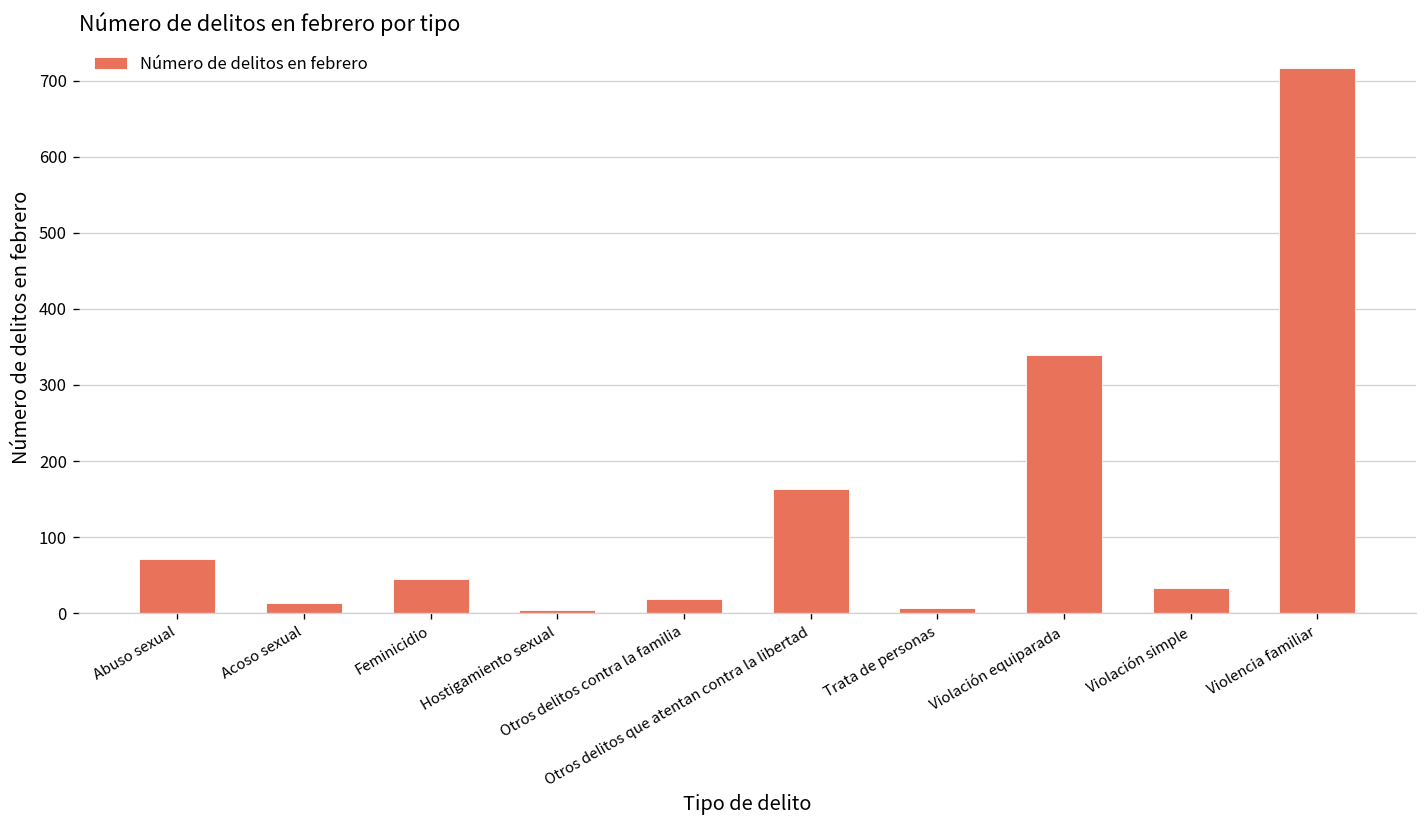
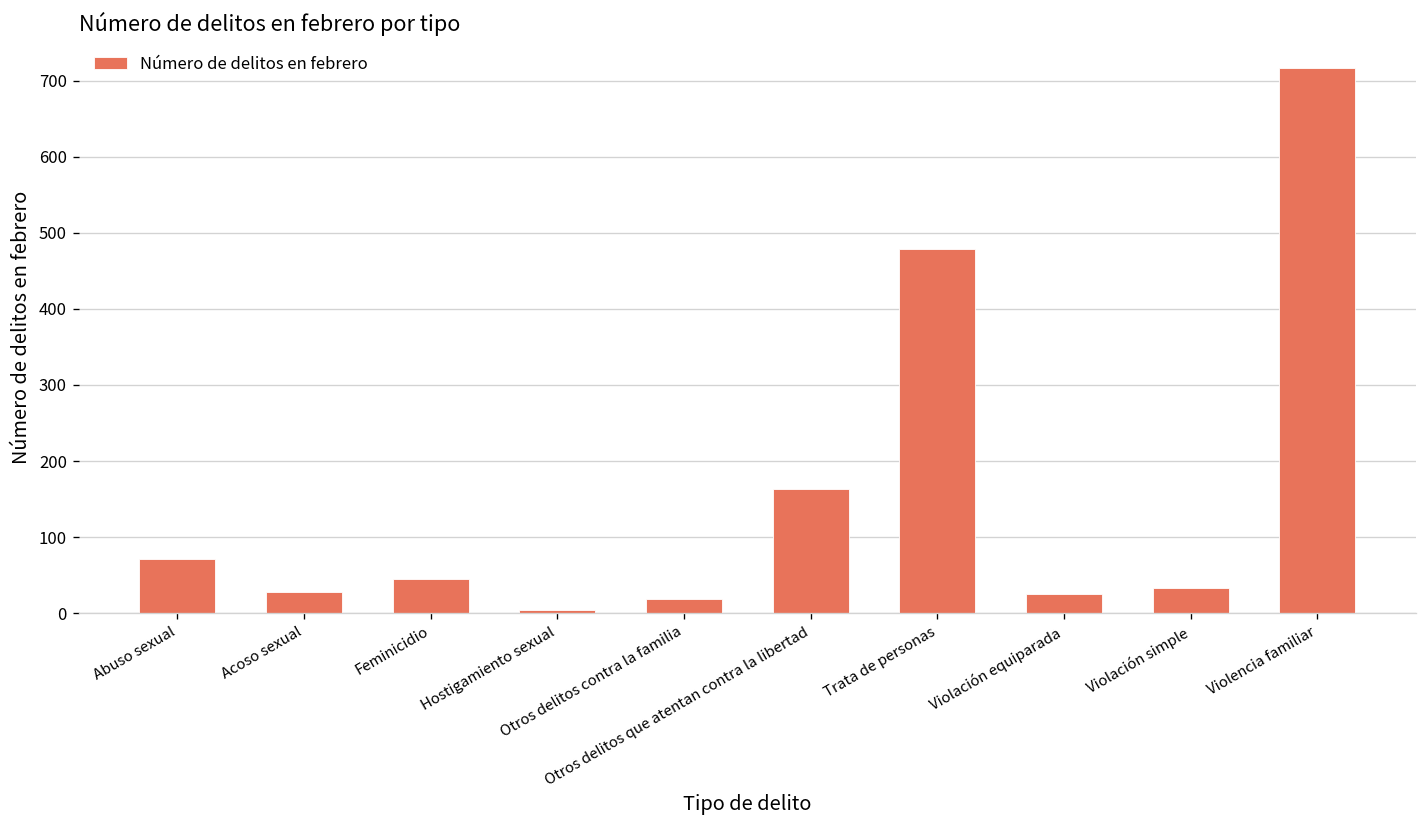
Acoso sexual: 10 -> 30
Trata de personas: 10 -> 480
Violación equiparada: 340 -> 30
